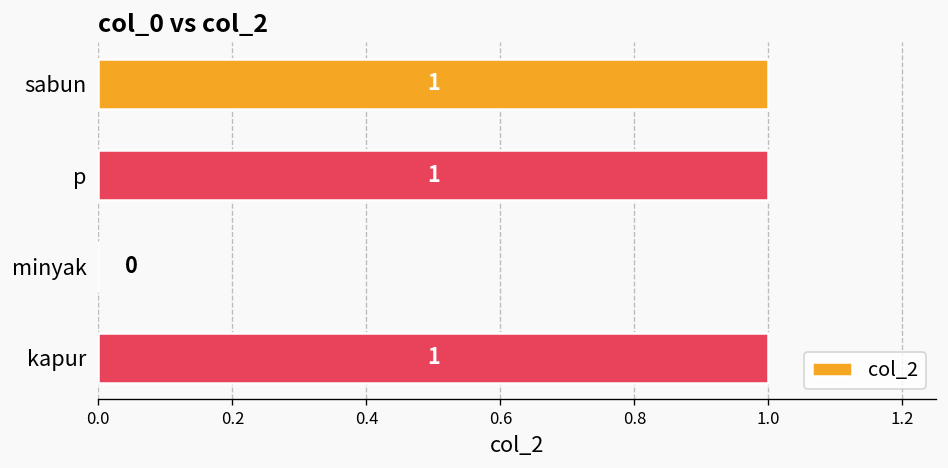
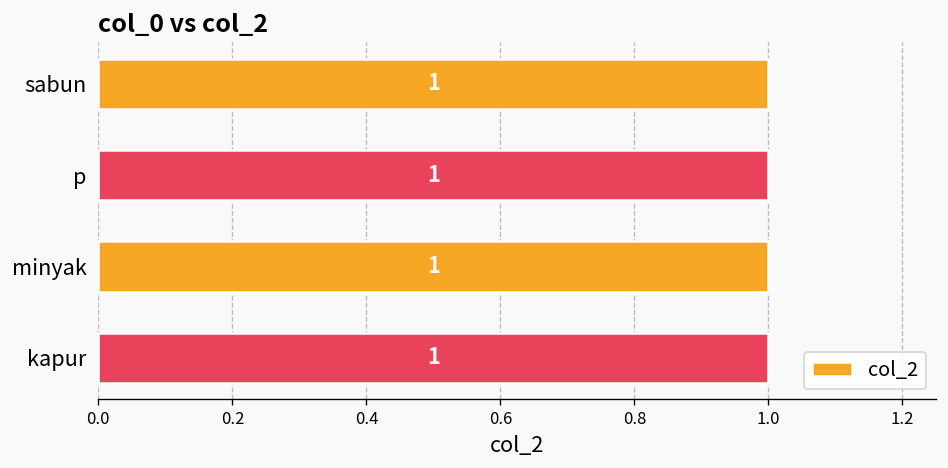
minyak: 0 -> 1
